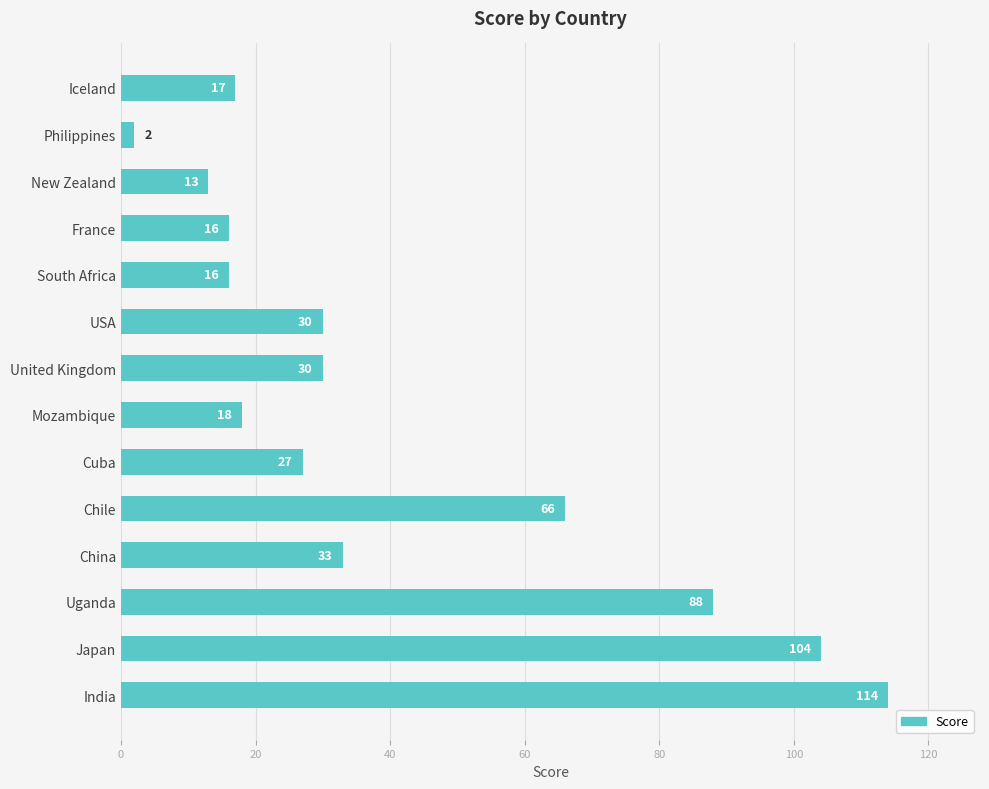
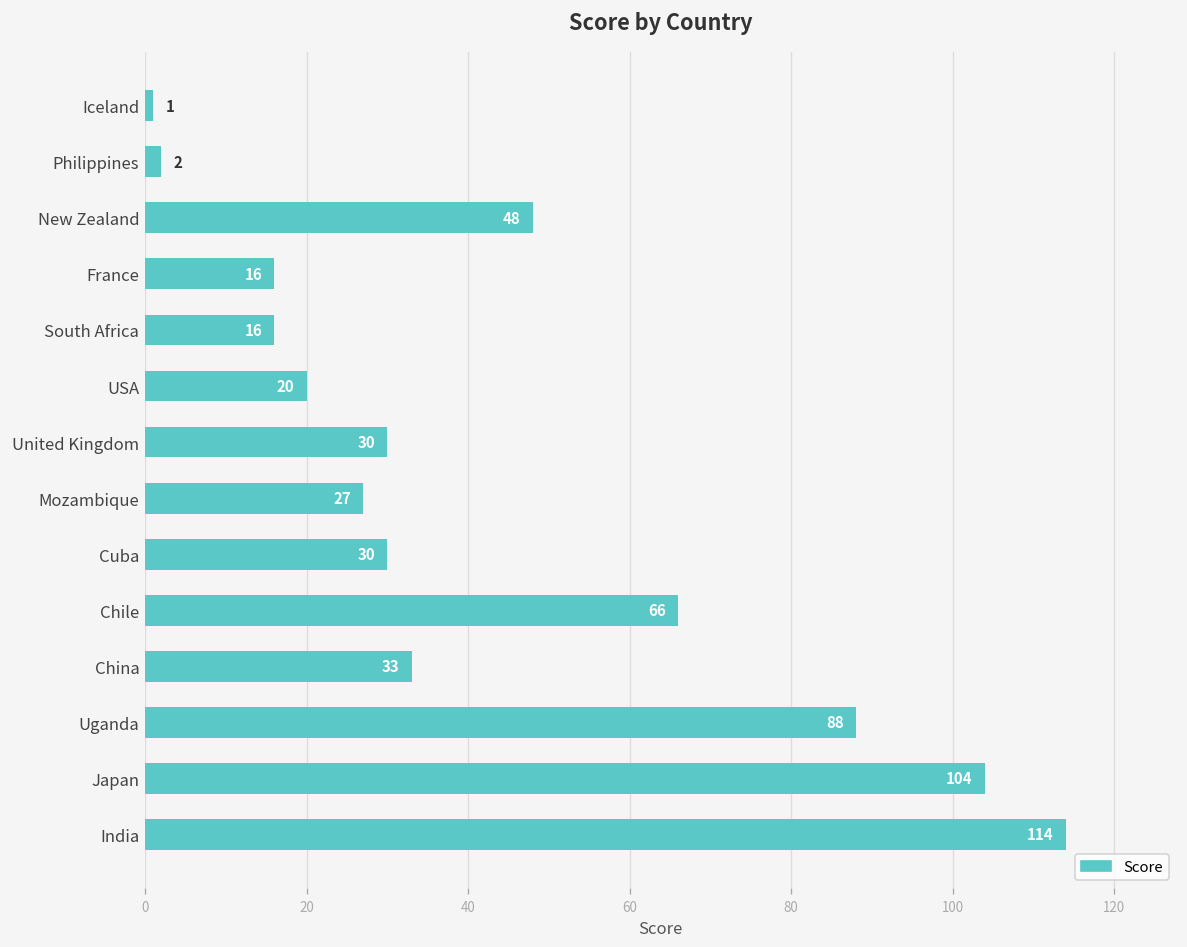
Iceland: 17 -> 1
New Zealand: 13 -> 48
USA: 30 -> 20
Mozambique: 18 -> 27
Cuba: 27 -> 30
